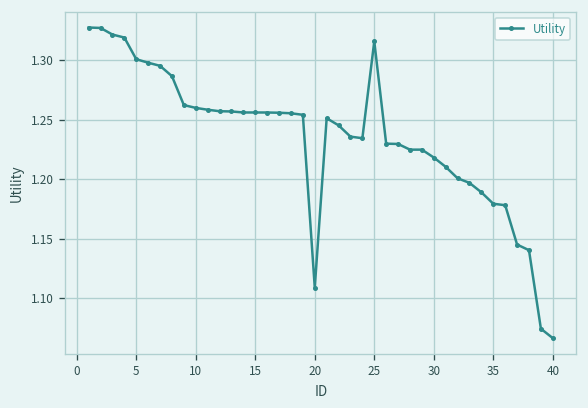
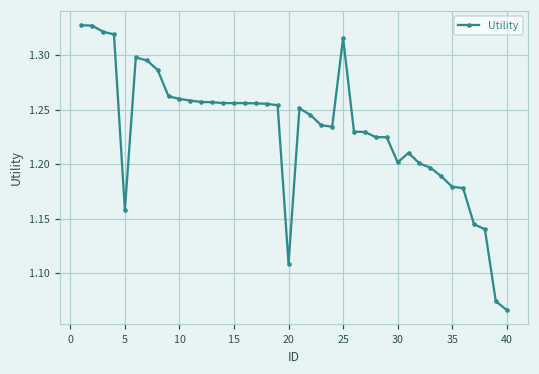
5: 1.30 -> 1.16
30: 1.22 -> 1.20
